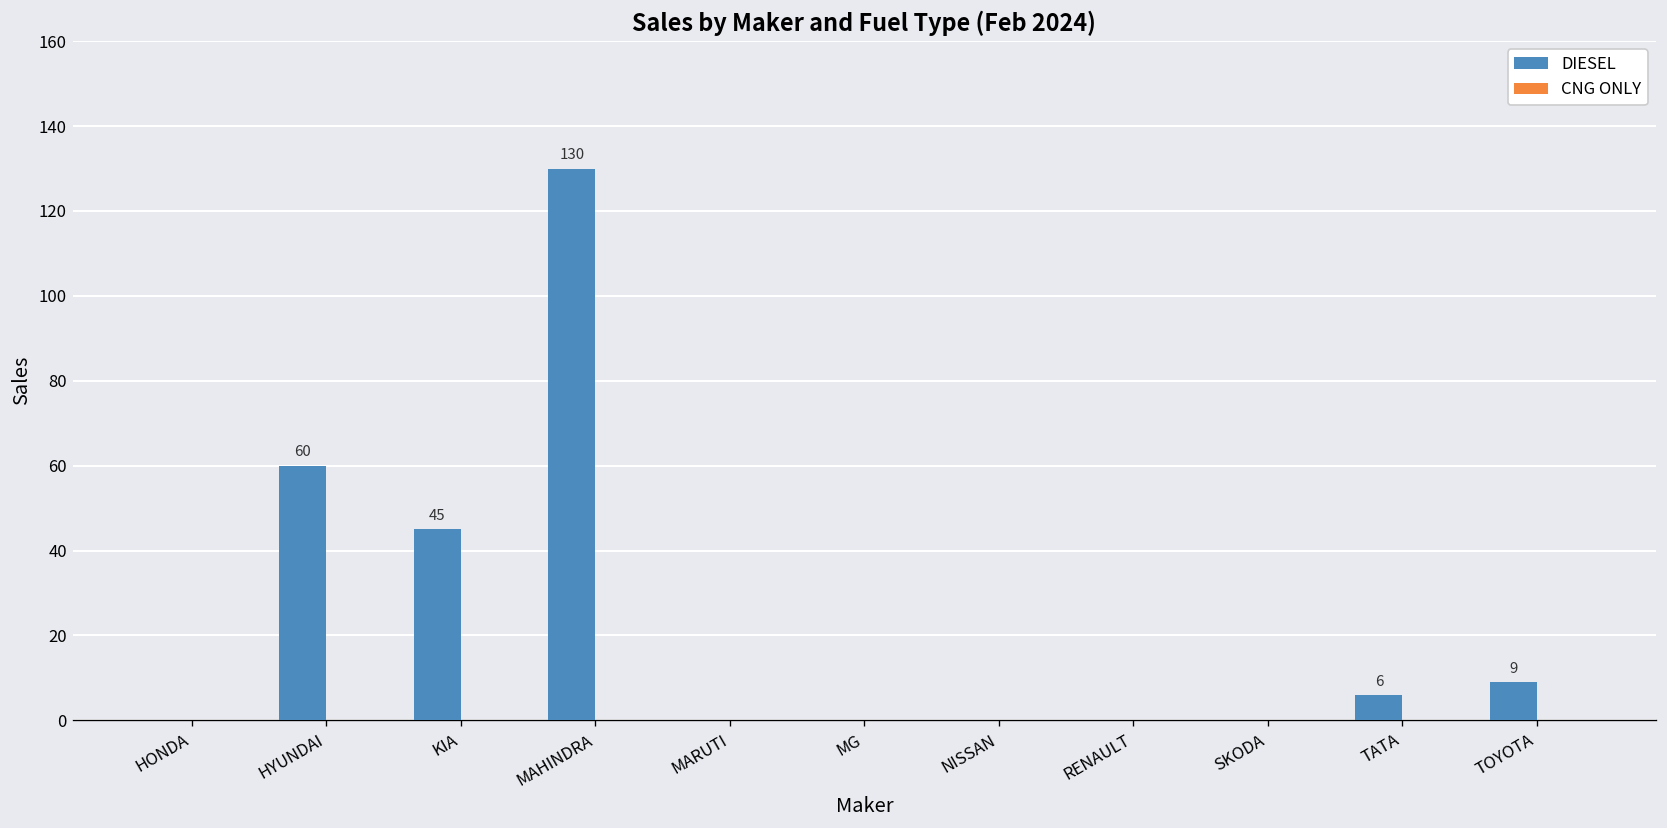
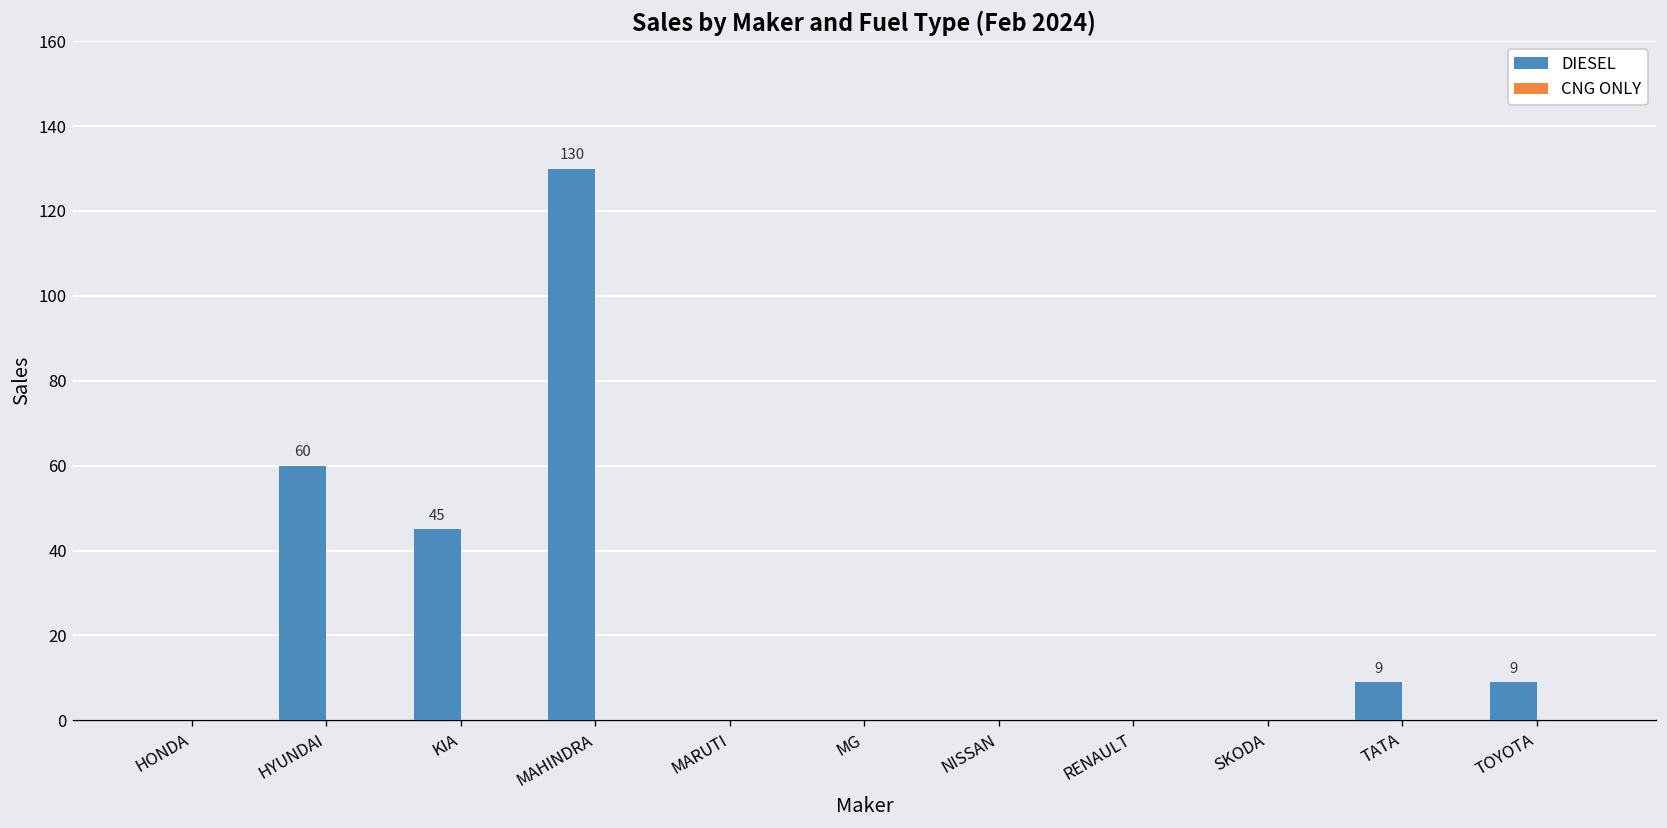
DIESEL, TATA: 6 -> 9
